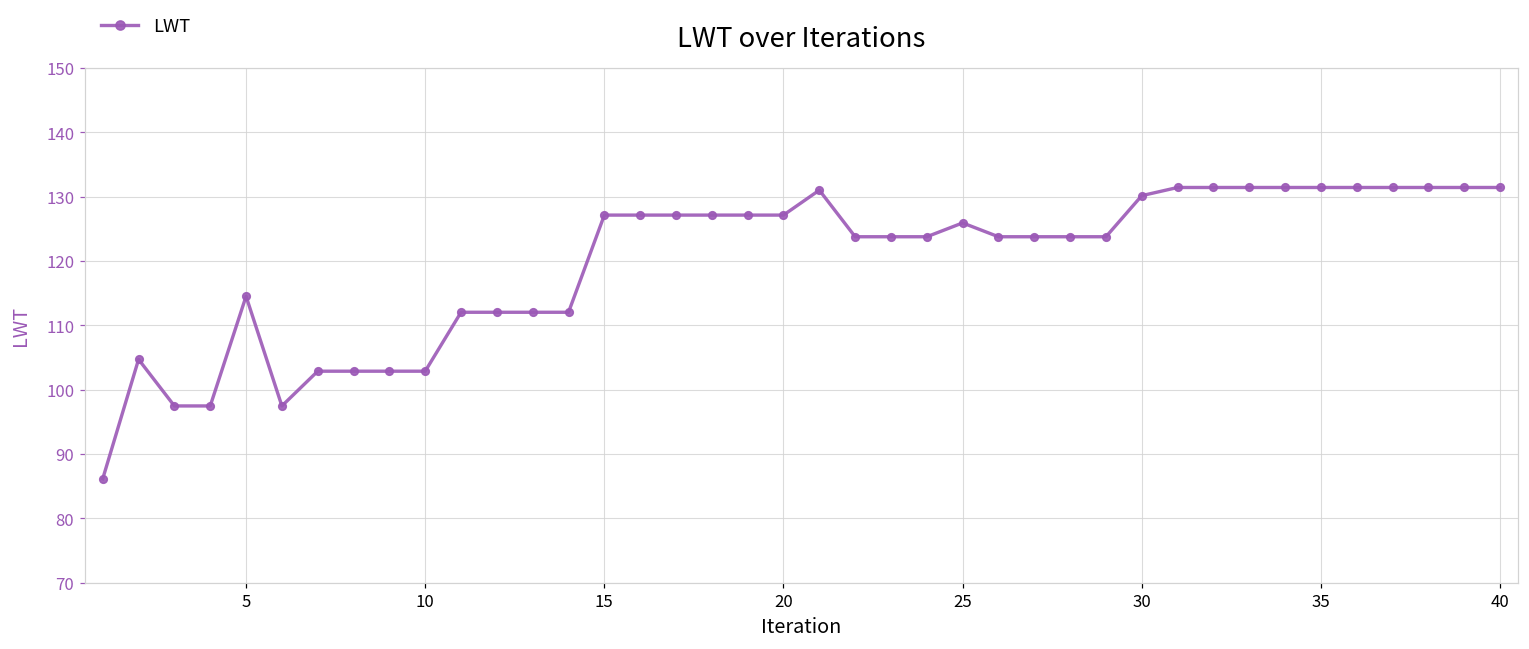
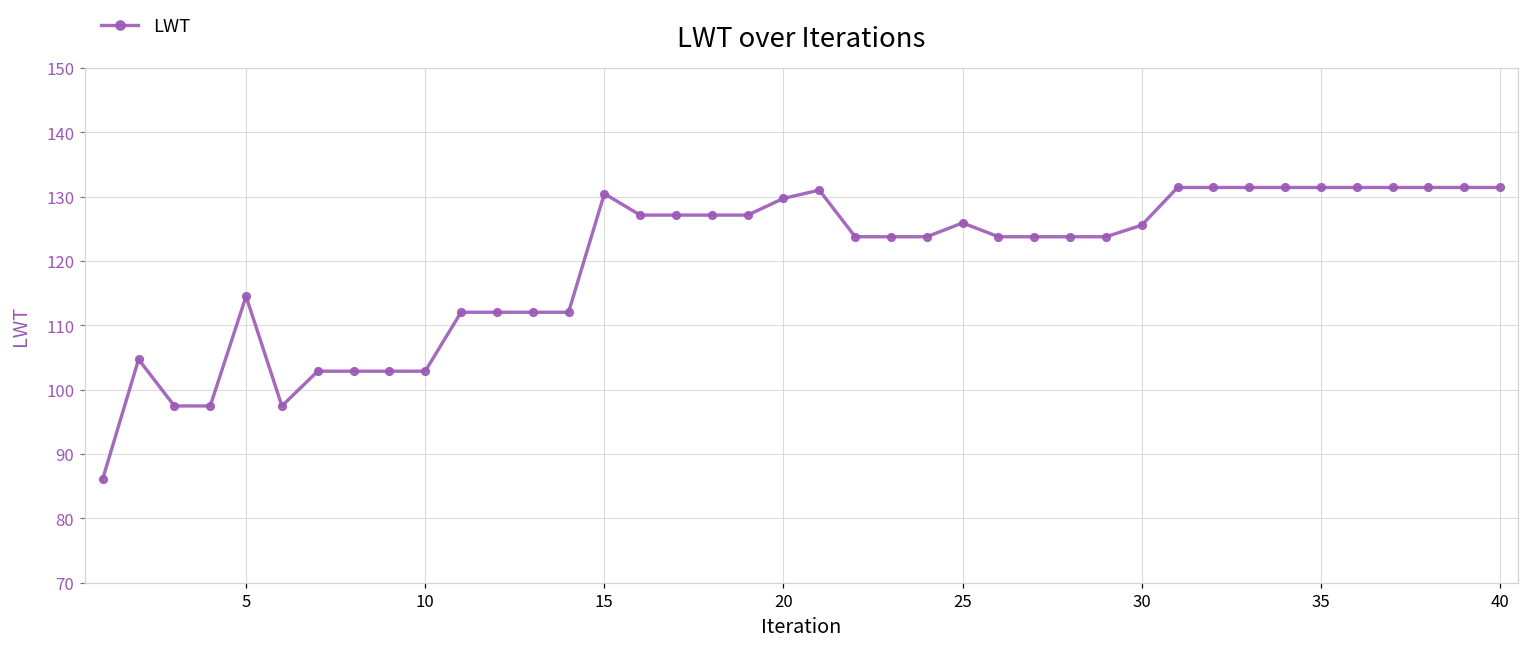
15: 127 -> 130
20: 127 -> 130
30: 130 -> 126
